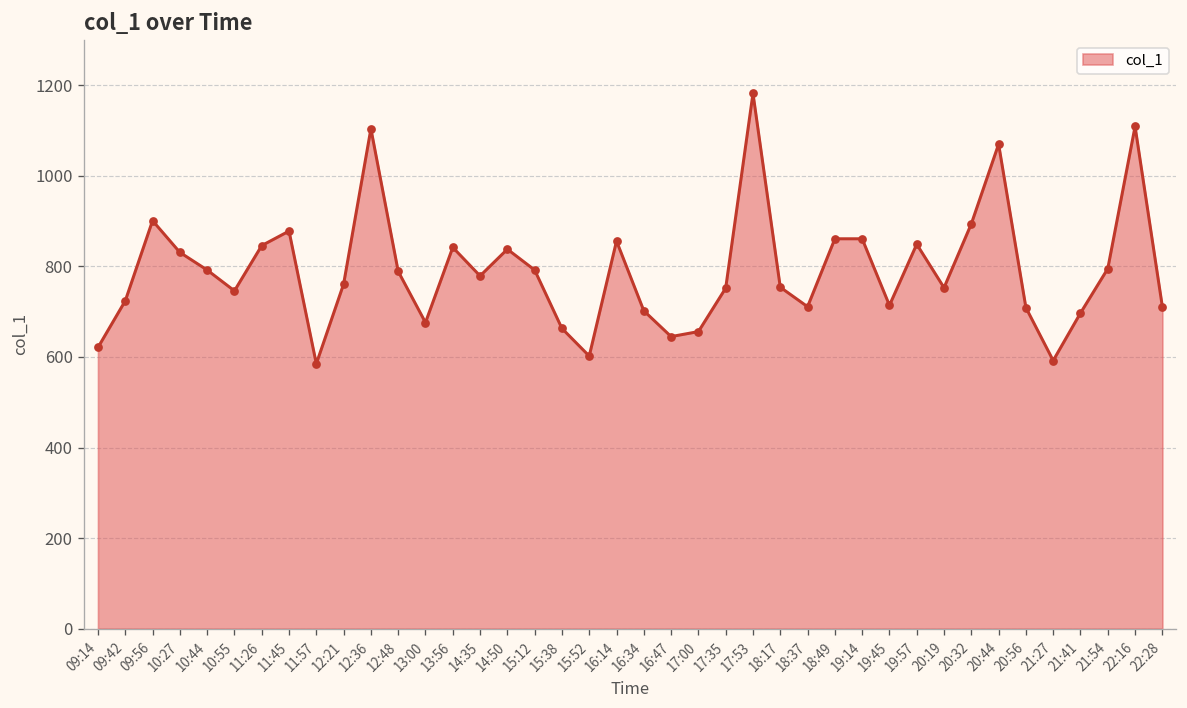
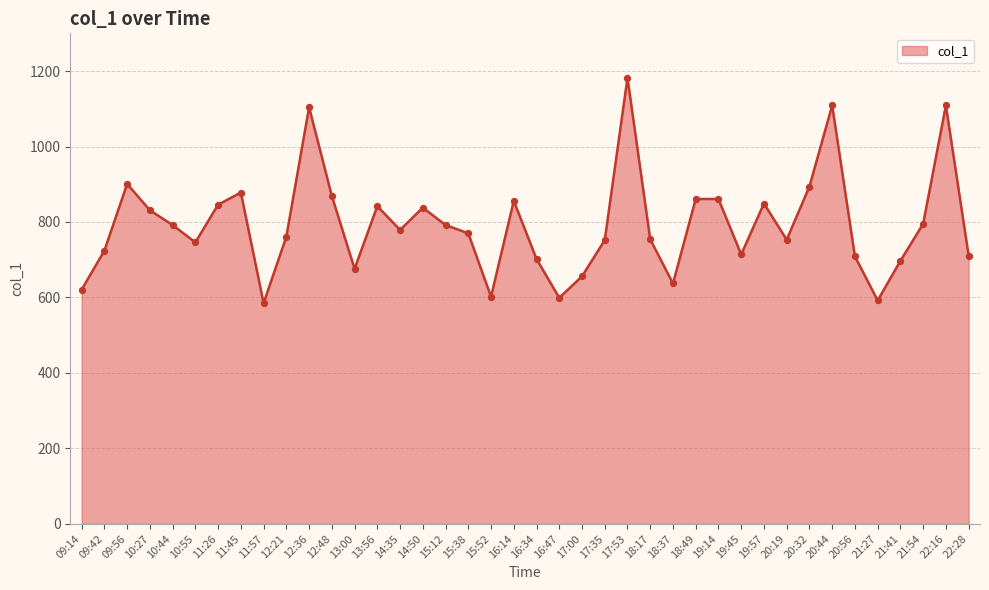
12:48: 790 -> 870
15:38: 660 -> 770
16:47: 650 -> 600
18:37: 710 -> 640
20:44: 1070 -> 1110
